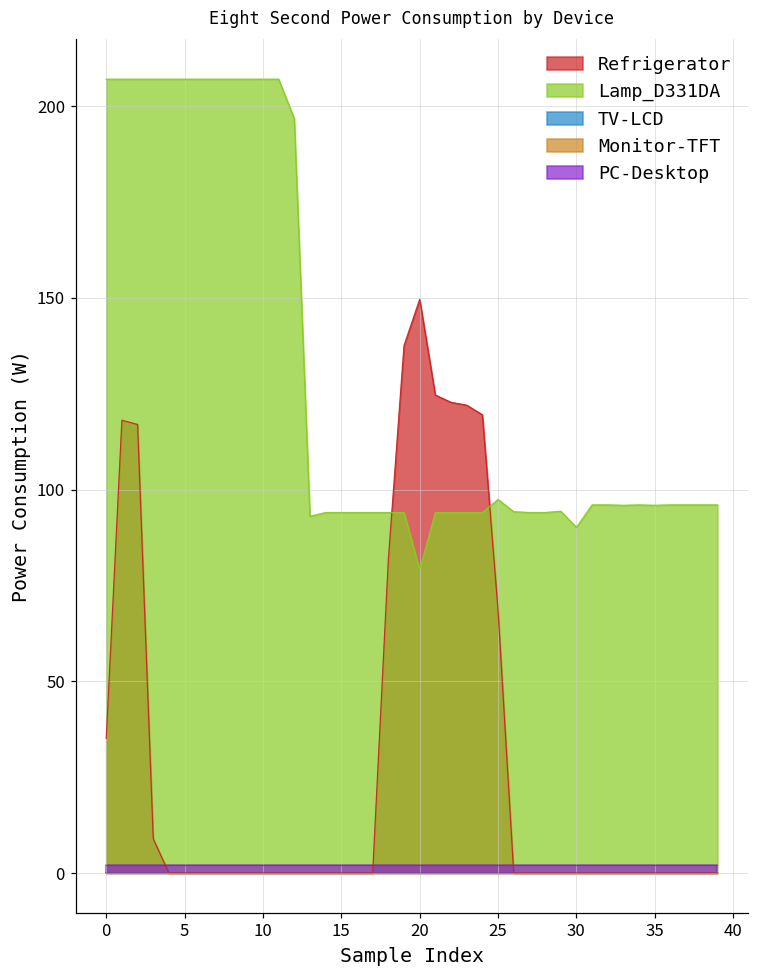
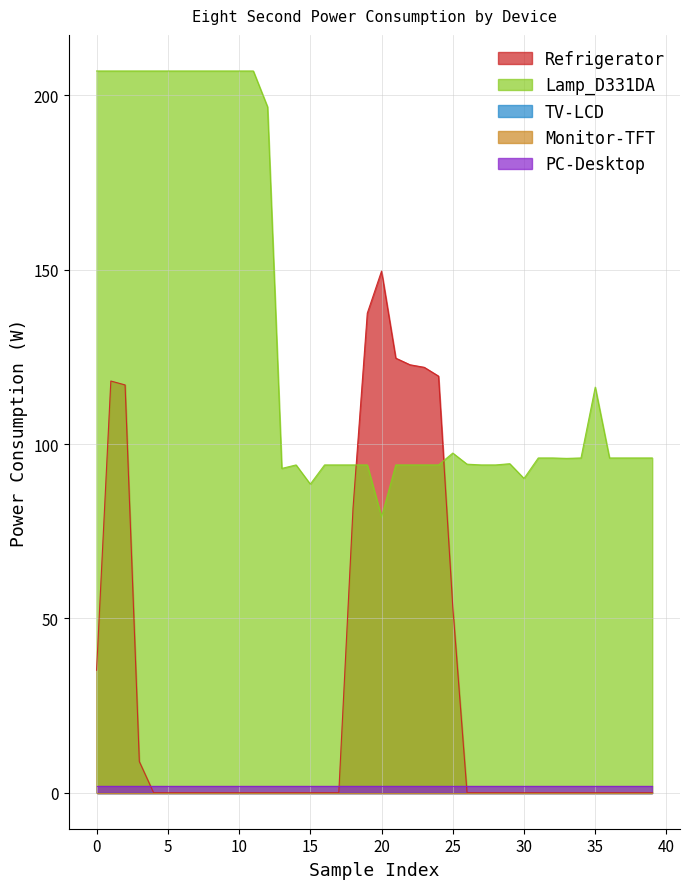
Lamp_D331DA, 15: 94 -> 89
Refrigerator, 25: 69 -> 53
Lamp_D331DA, 35: 96 -> 116
